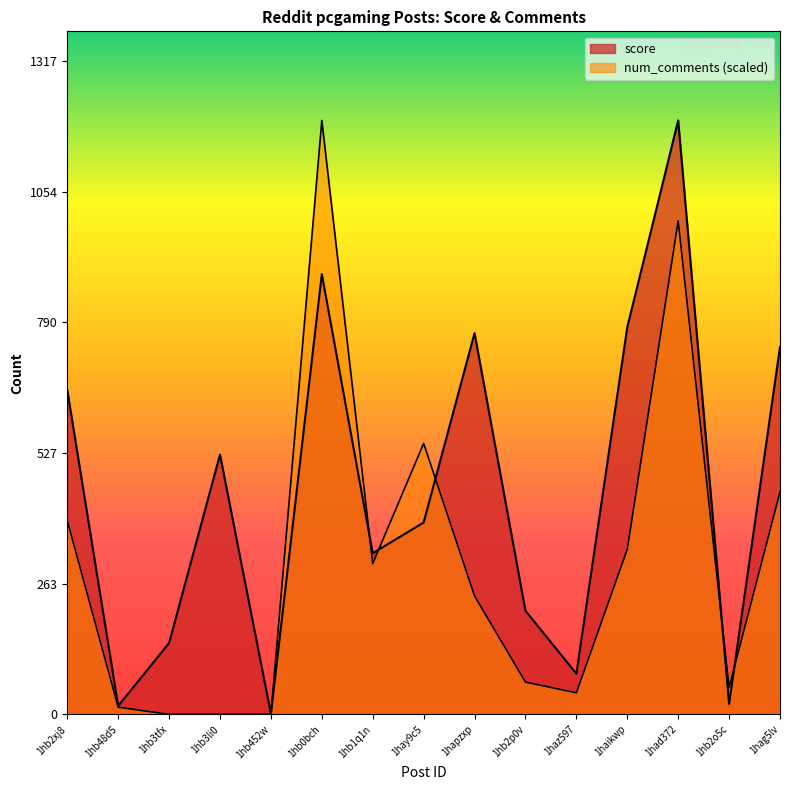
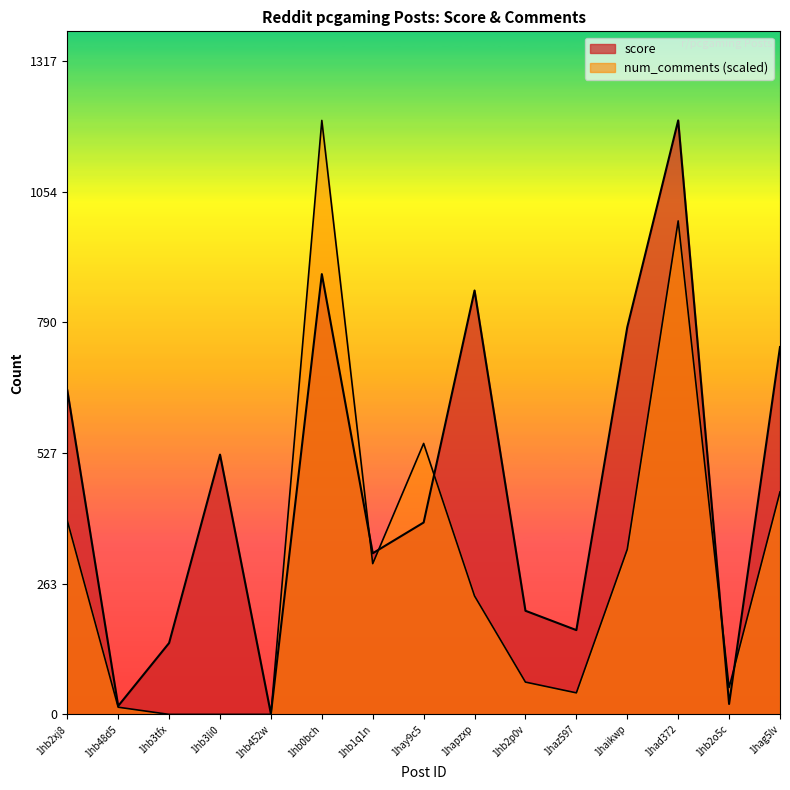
score, 1hapzxp: 770 -> 860
score, 1haz597: 80 -> 170
